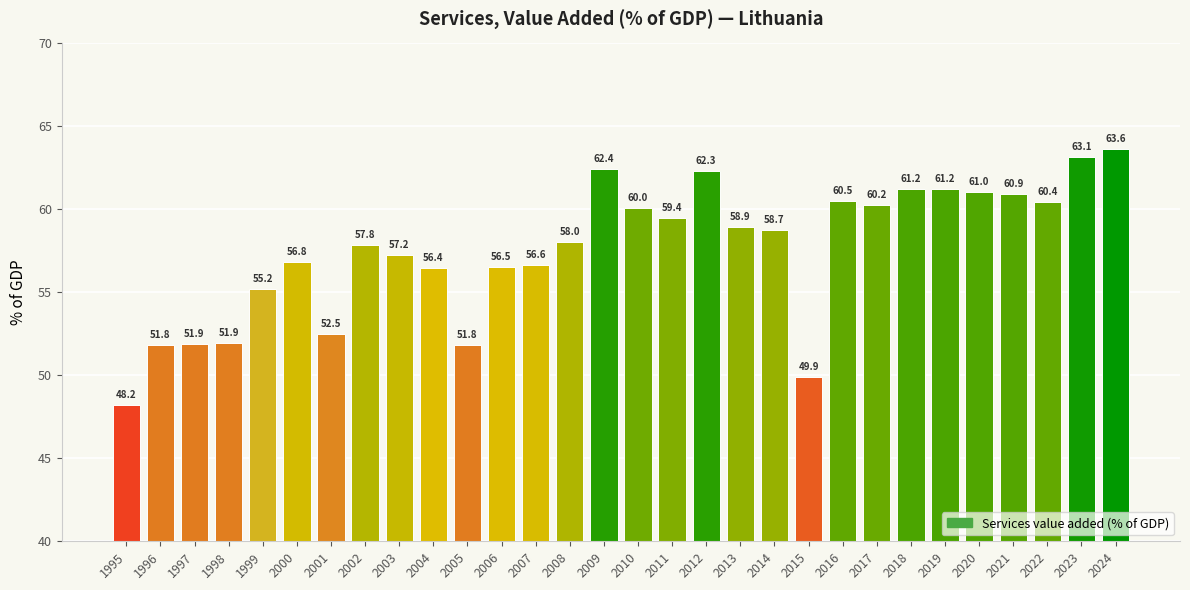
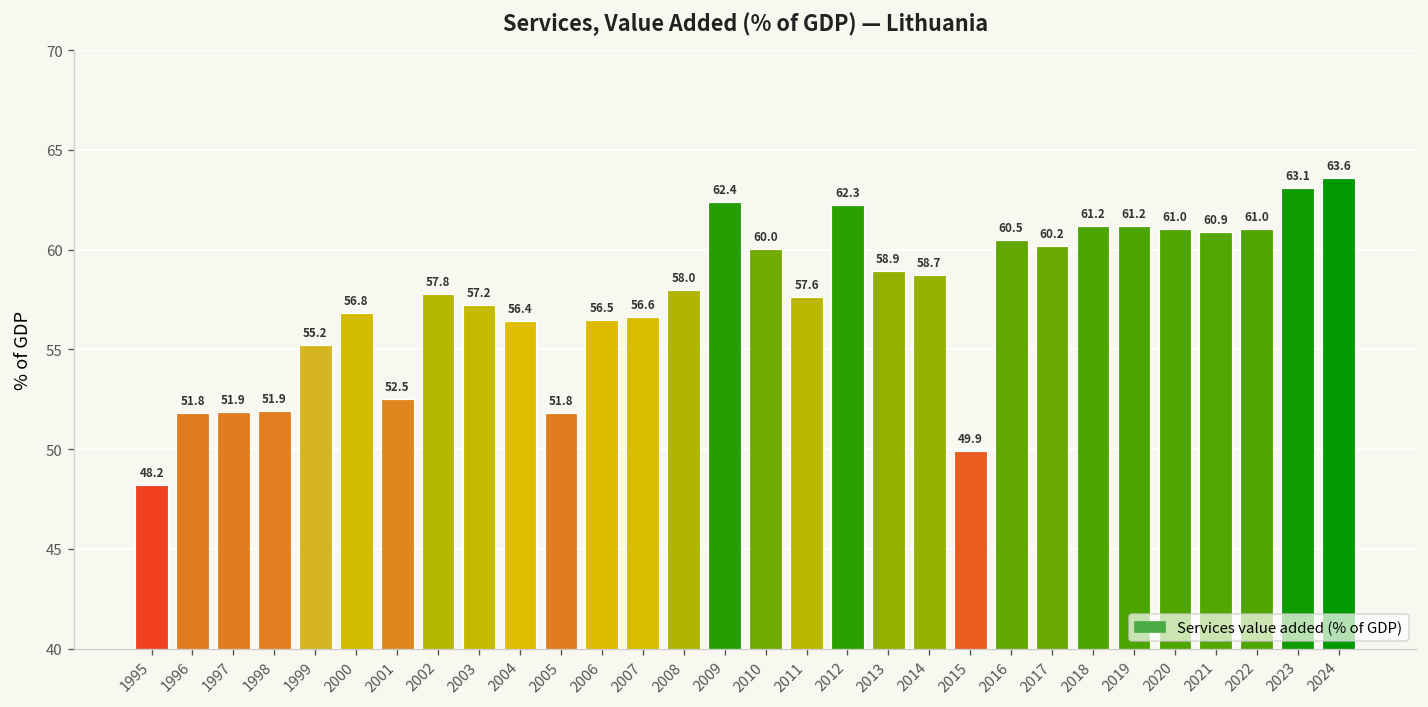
2011: 59.4 -> 57.6
2022: 60.4 -> 61.0
